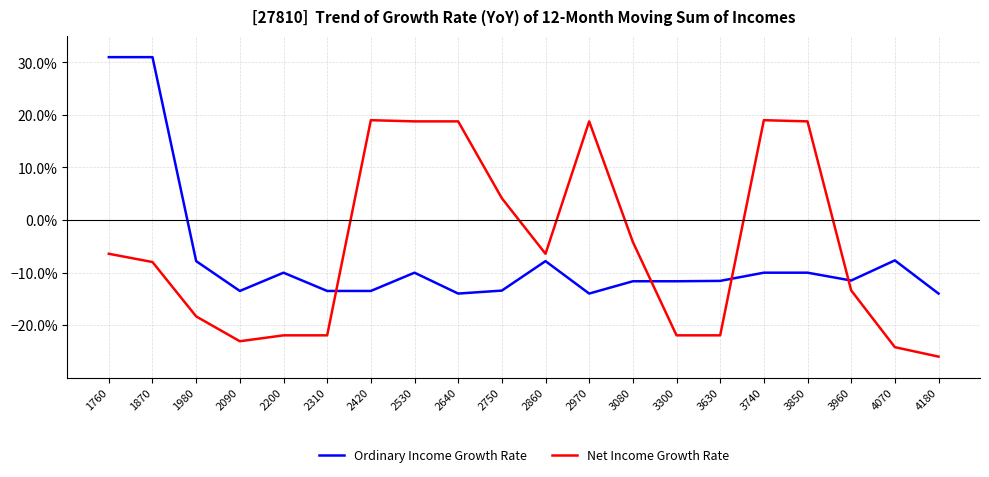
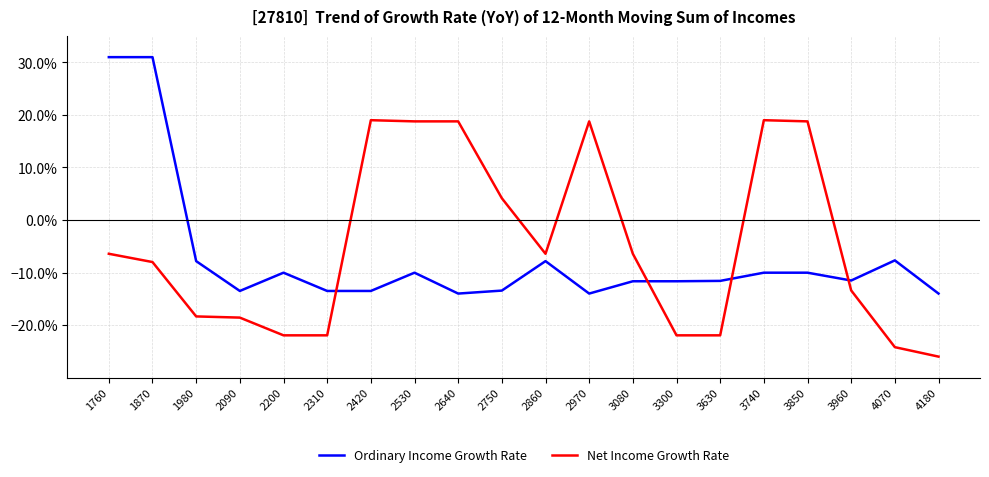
Net Income Growth Rate, 2090: -23% -> -19%
Net Income Growth Rate, 3080: -4% -> -6%
